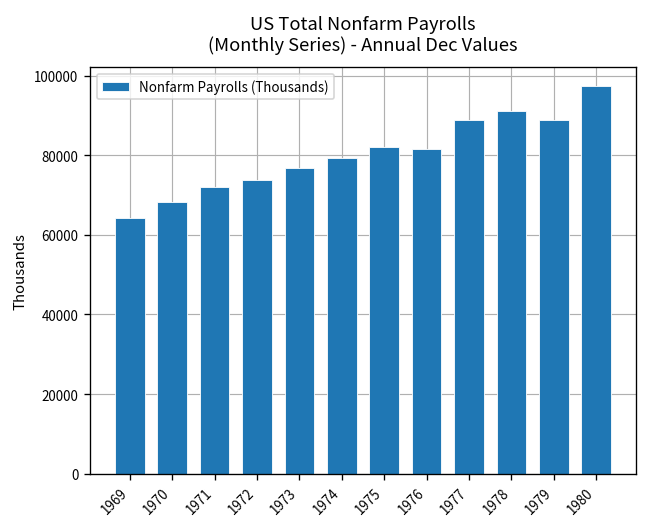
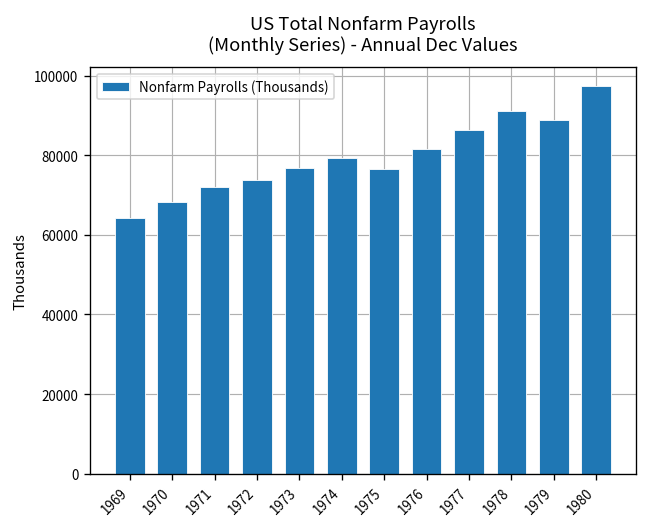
1975: 82000 -> 76000
1977: 89000 -> 86000
